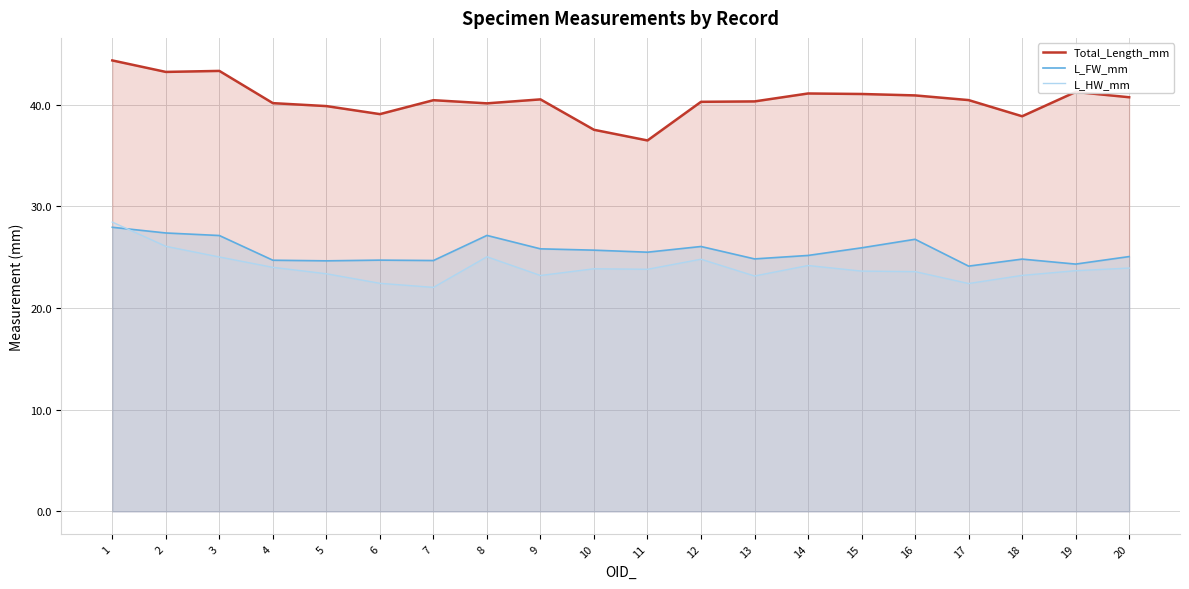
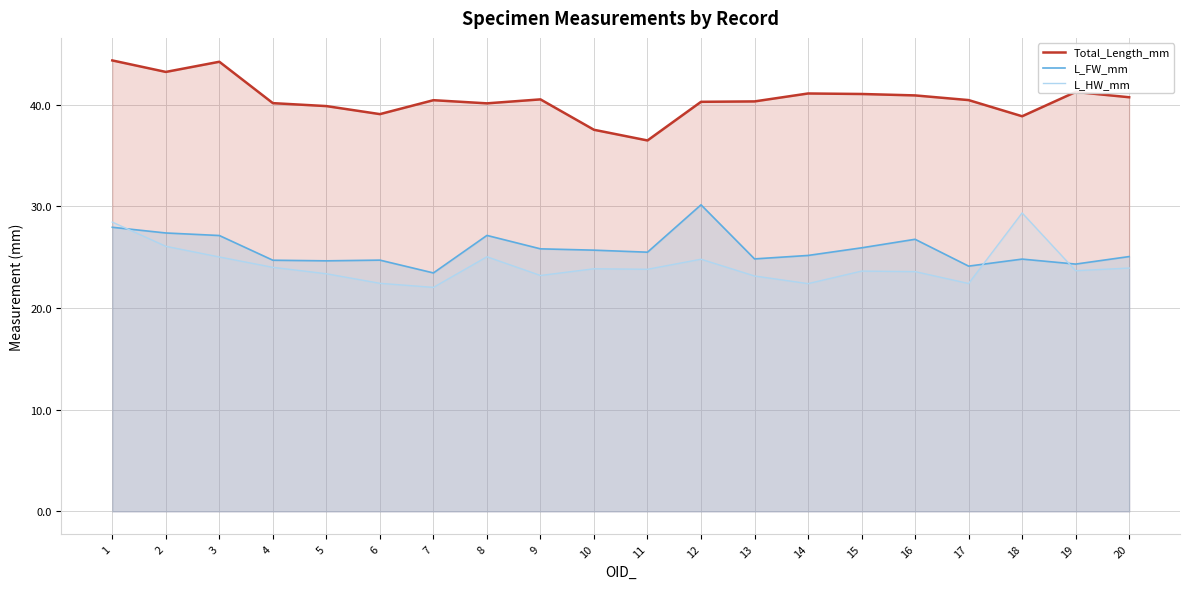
Total_Length_mm, 3: 43.3 -> 44.2
L_FW_mm, 7: 24.7 -> 23.5
L_FW_mm, 12: 26.1 -> 30.2
L_HW_mm, 14: 24.2 -> 22.4
L_HW_mm, 18: 23.2 -> 29.4
